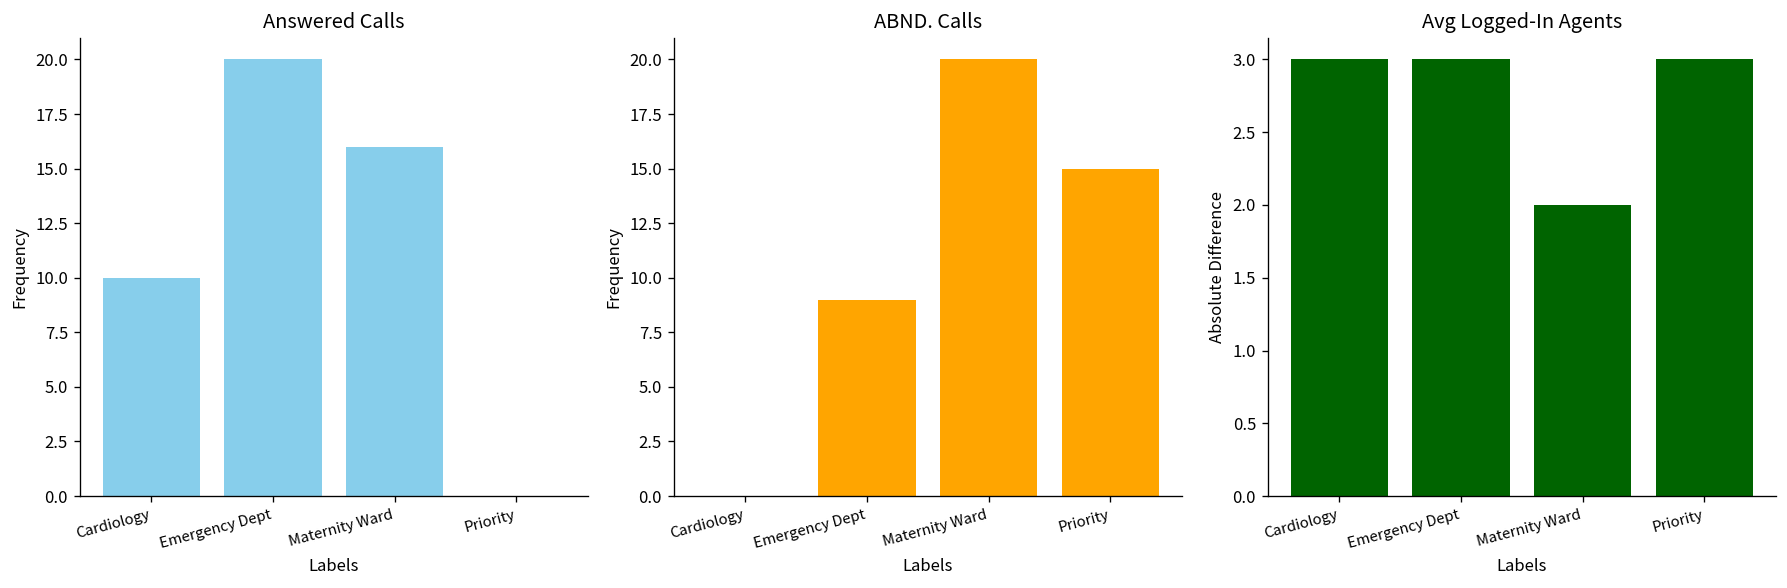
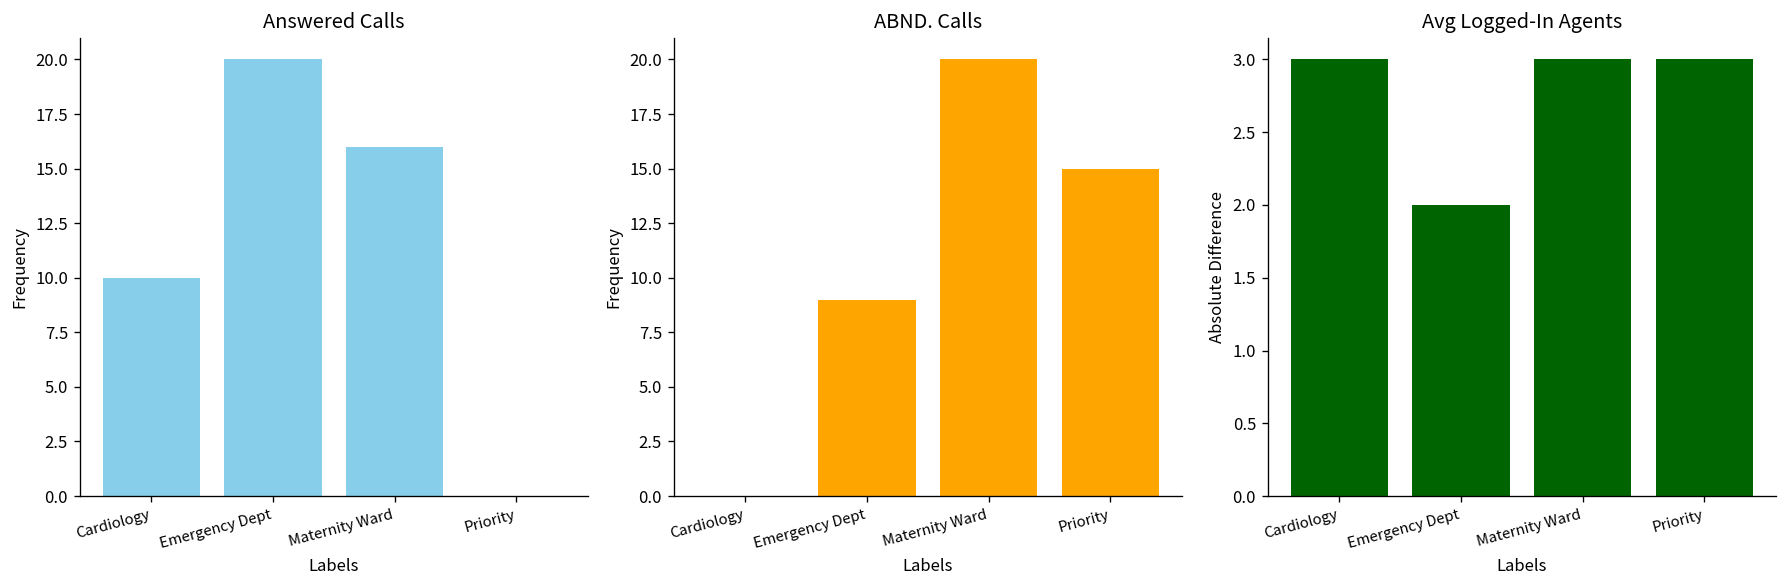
Avg Logged-In Agents, Emergency Dept: 3 -> 2
Avg Logged-In Agents, Maternity Ward: 2 -> 3
